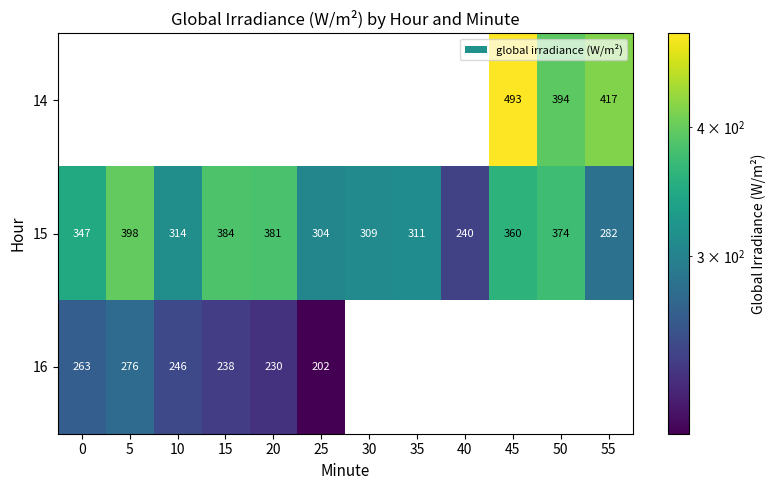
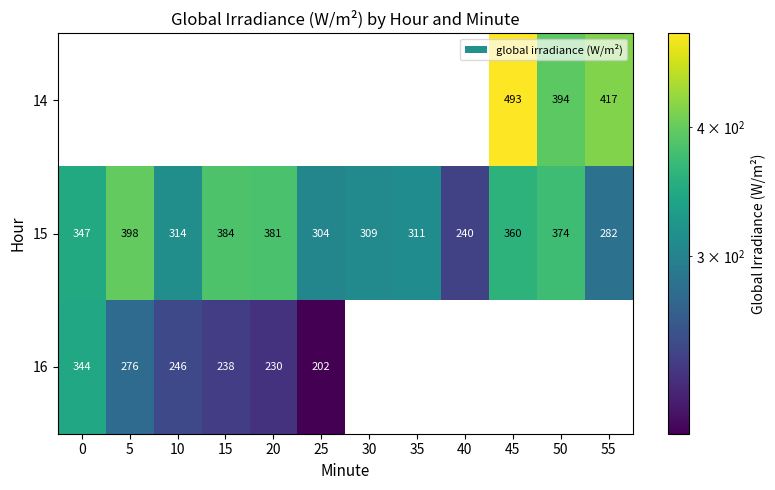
16, 0: 263 -> 344
